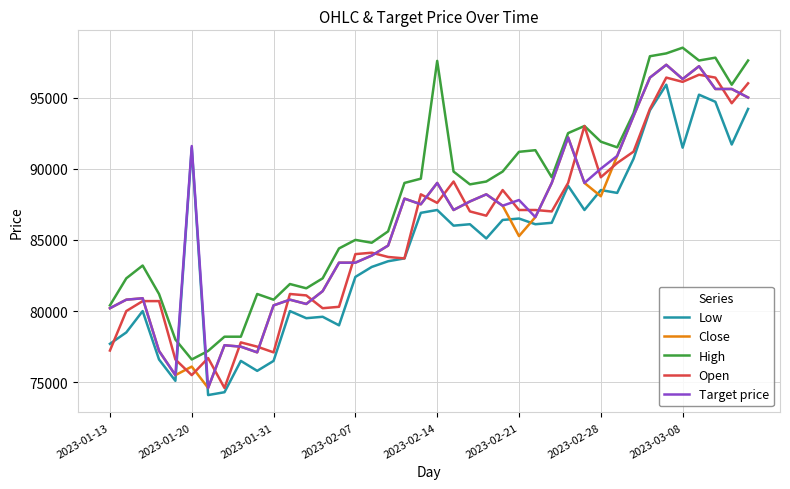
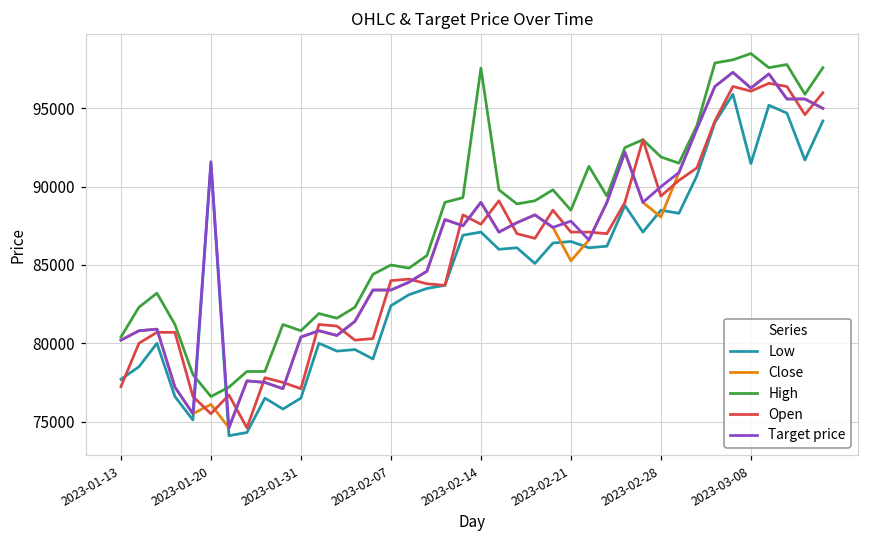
High, 2023-02-21: 91200 -> 88500
